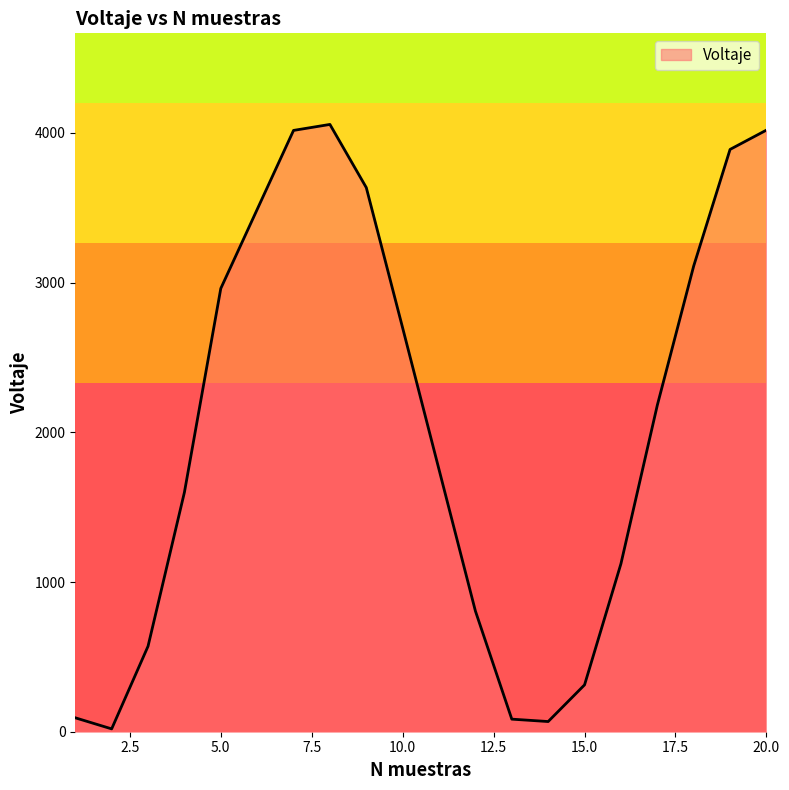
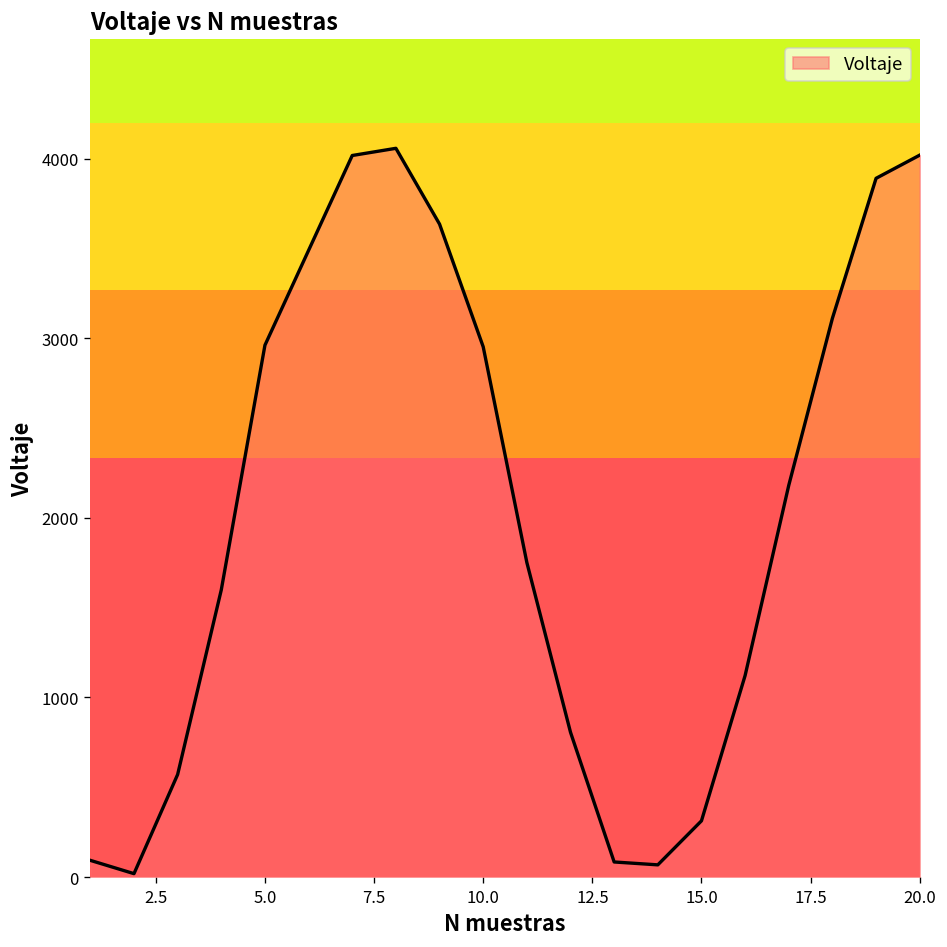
10.0: 2700 -> 2950
